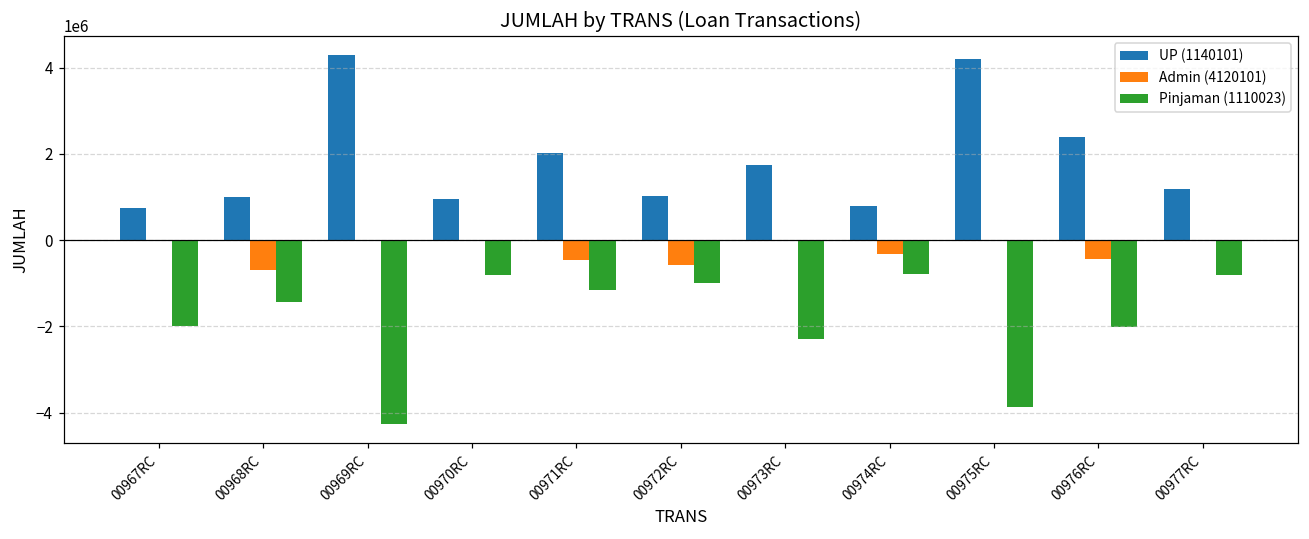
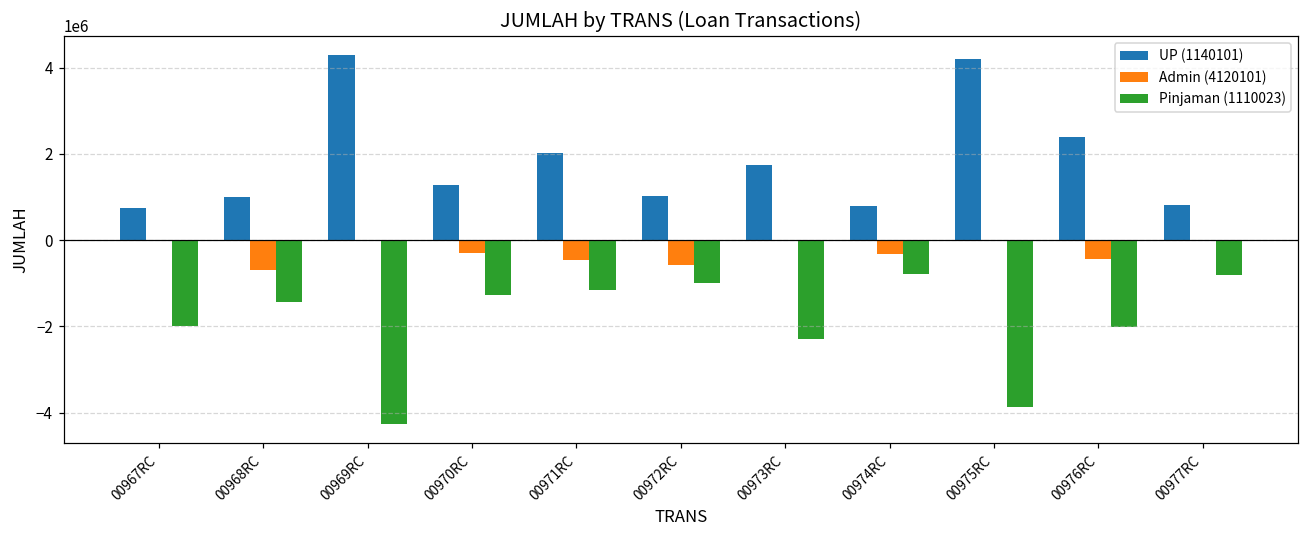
UP (1140101), 00970RC: 1000000 -> 1300000
Admin (4120101), 00970RC: 0 -> -300000
Pinjaman (1110023), 00970RC: -800000 -> -1300000
UP (1140101), 00977RC: 1200000 -> 800000
